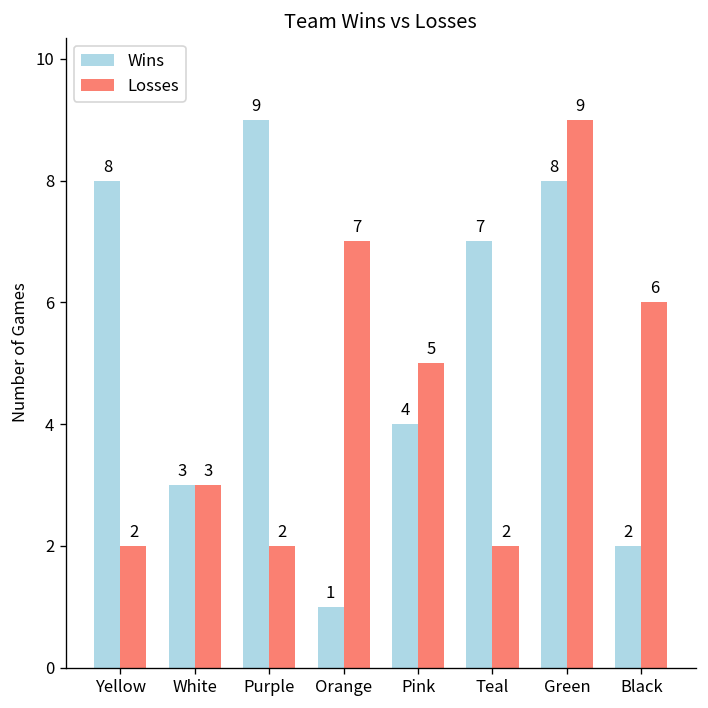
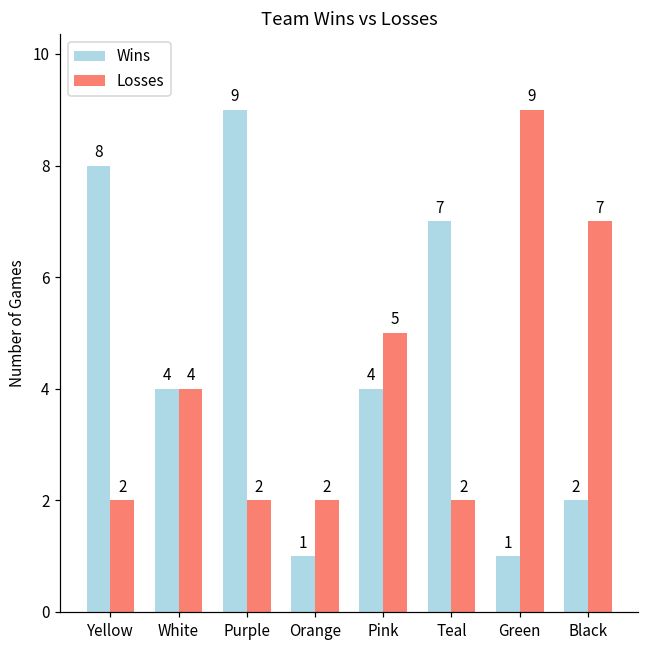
Wins, White: 3 -> 4
Losses, White: 3 -> 4
Losses, Orange: 7 -> 2
Wins, Green: 8 -> 1
Losses, Black: 6 -> 7
